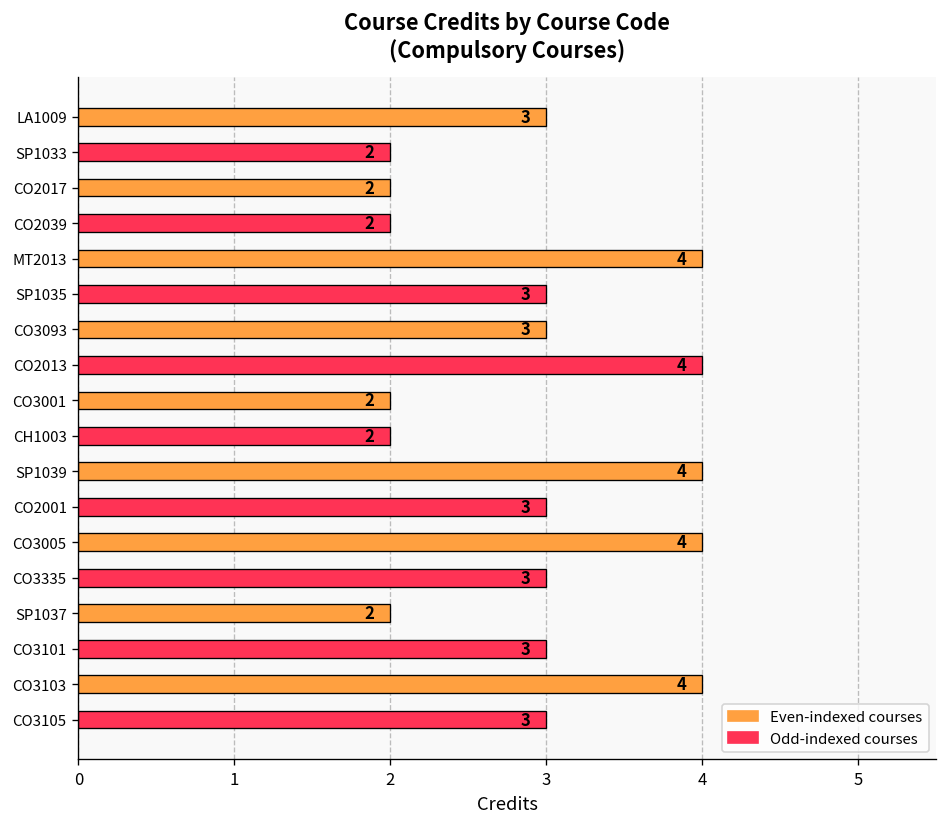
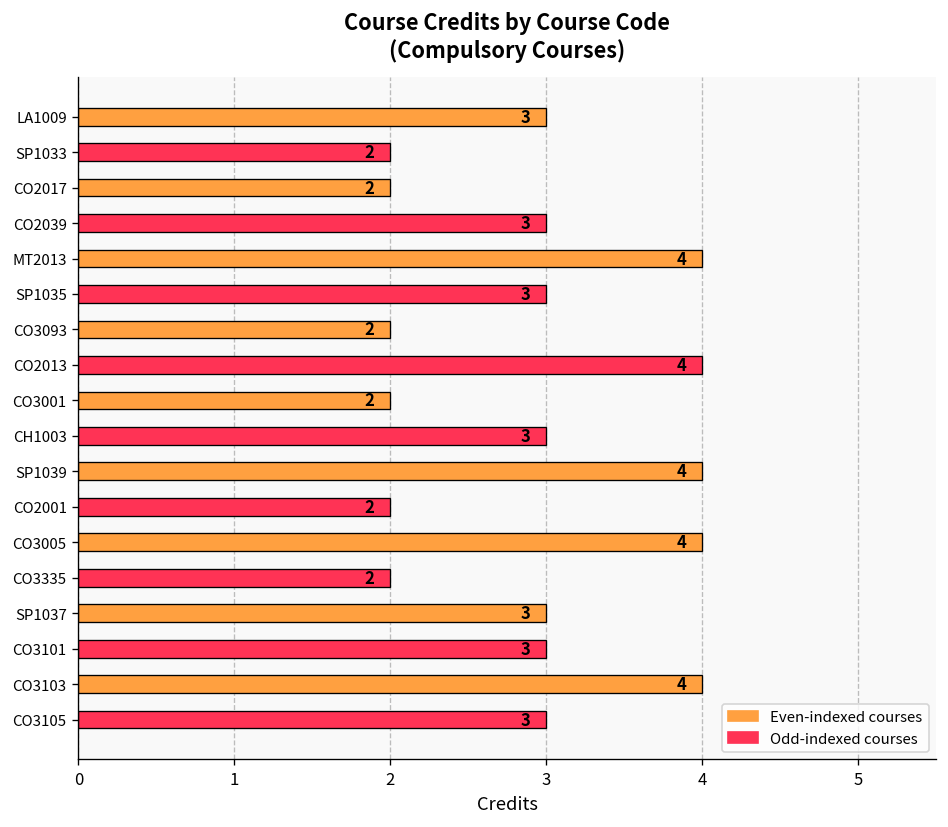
CO2039: 2 -> 3
CO3093: 3 -> 2
CH1003: 2 -> 3
CO2001: 3 -> 2
CO3335: 3 -> 2
SP1037: 2 -> 3
